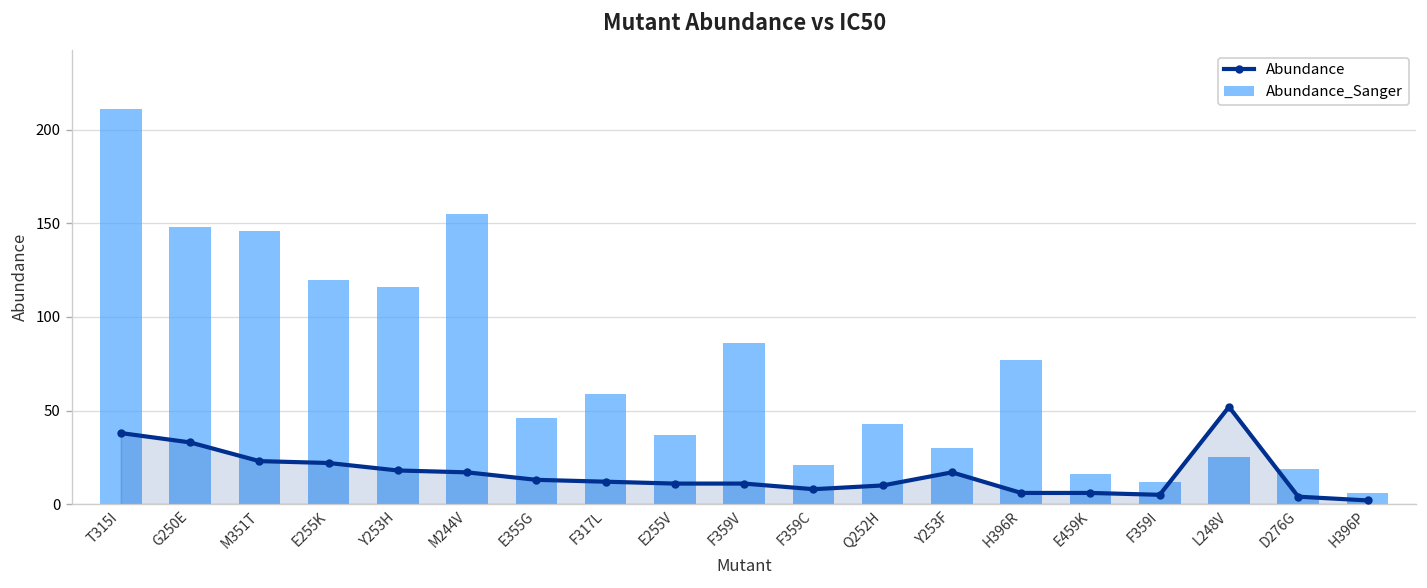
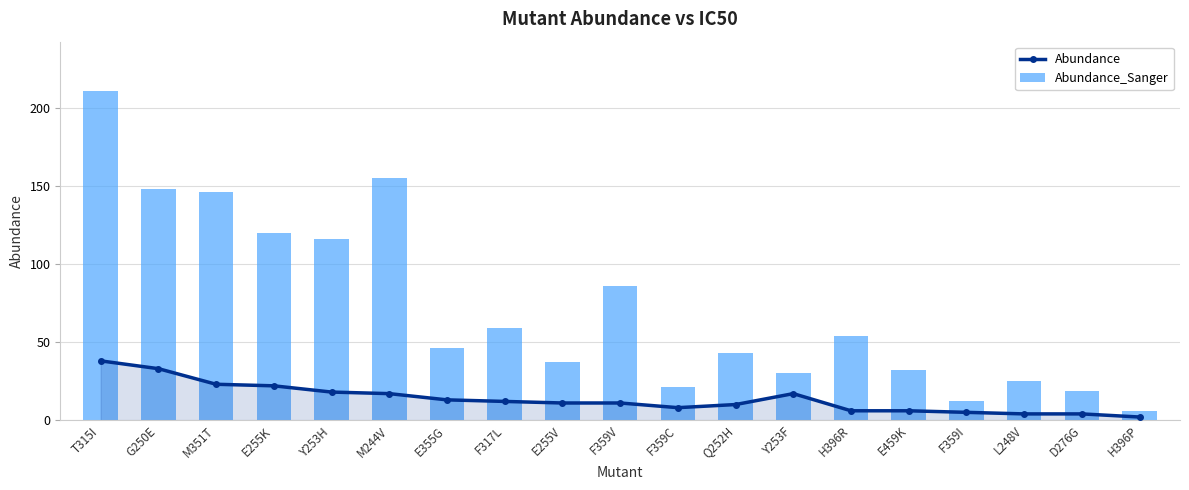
Abundance_Sanger, H396R: 77 -> 54
Abundance_Sanger, E459K: 16 -> 32
Abundance, L248V: 52 -> 4
